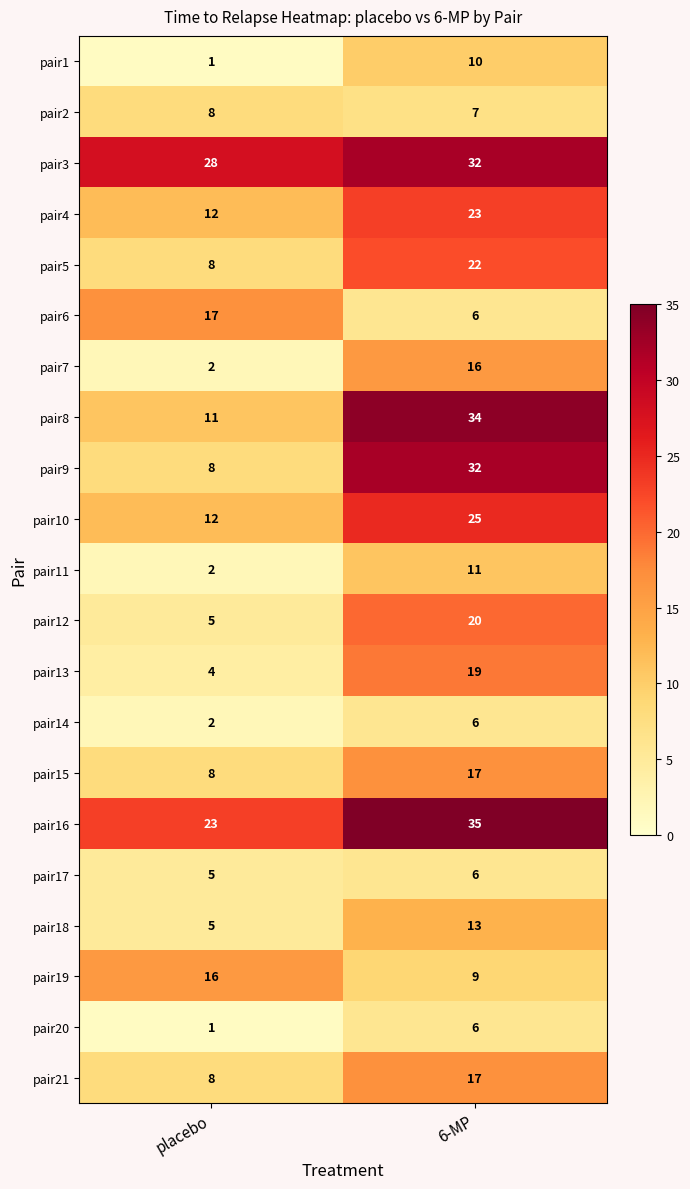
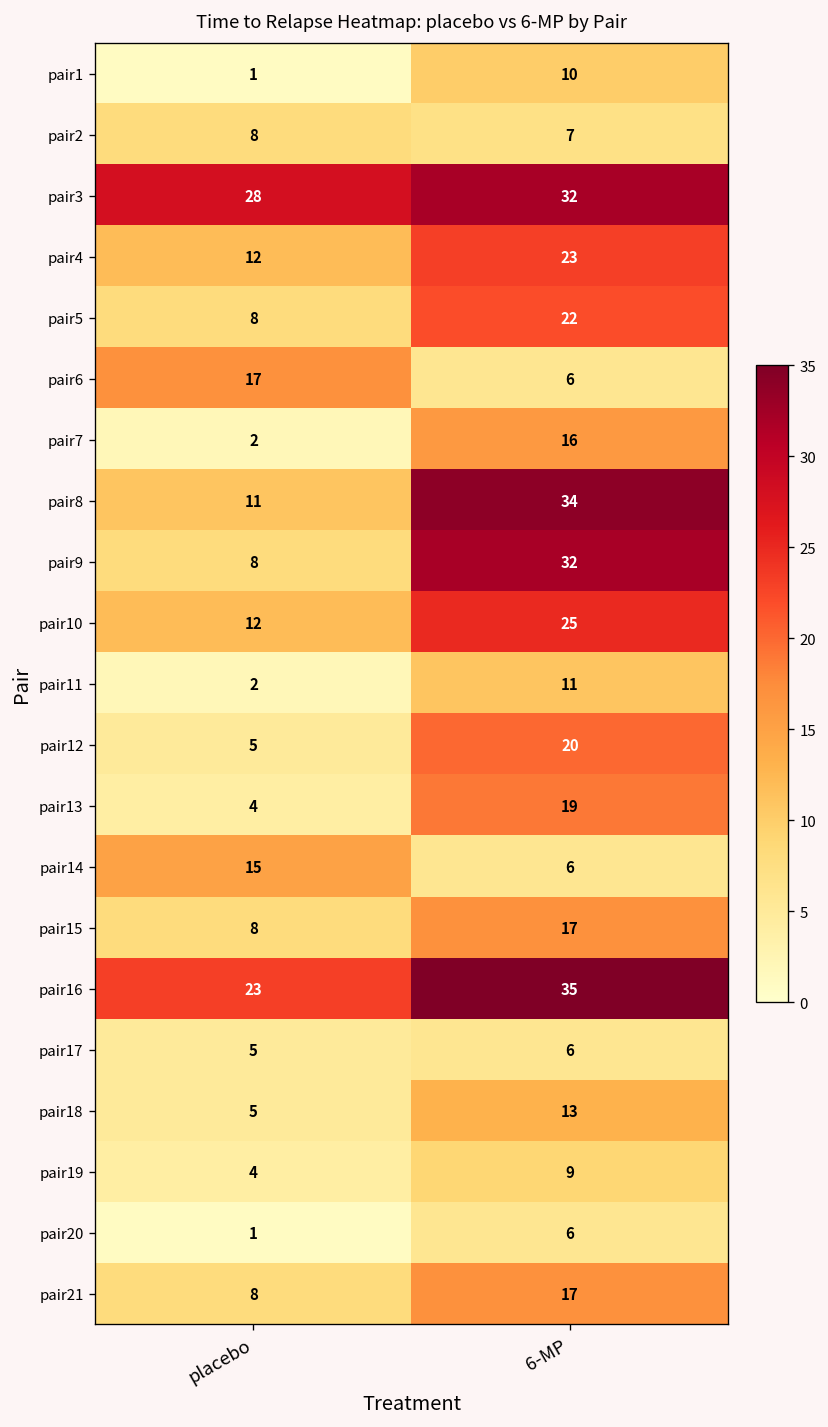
pair14, placebo: 2 -> 15
pair19, placebo: 16 -> 4
